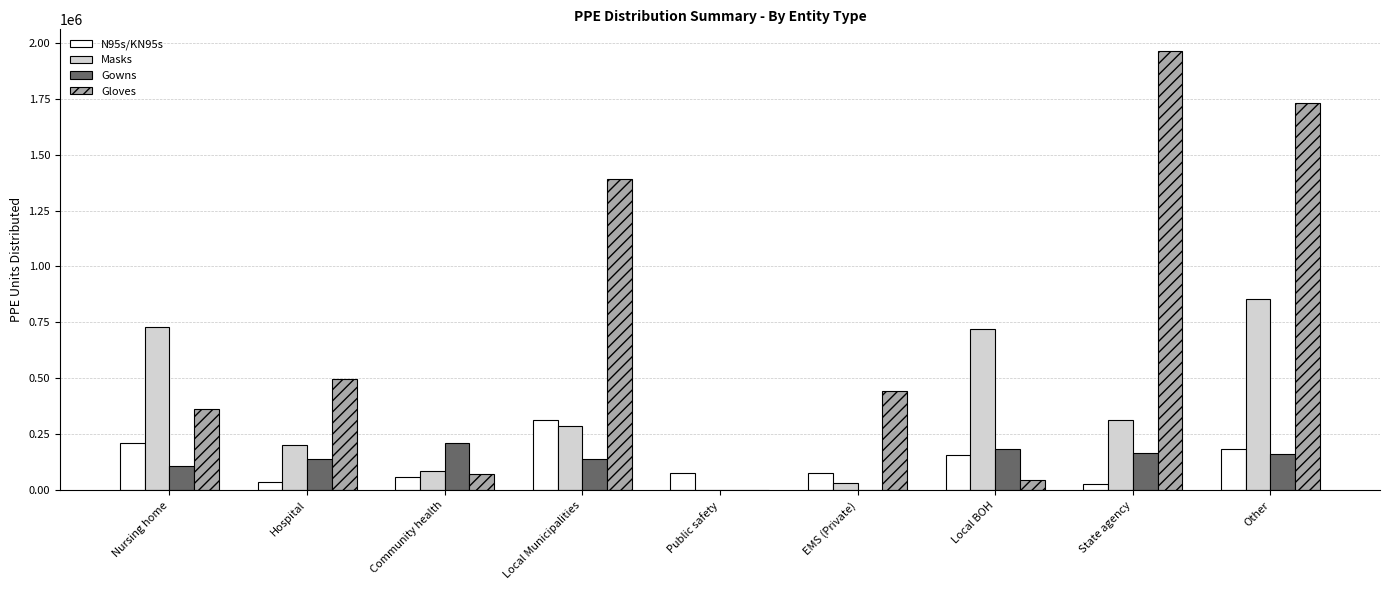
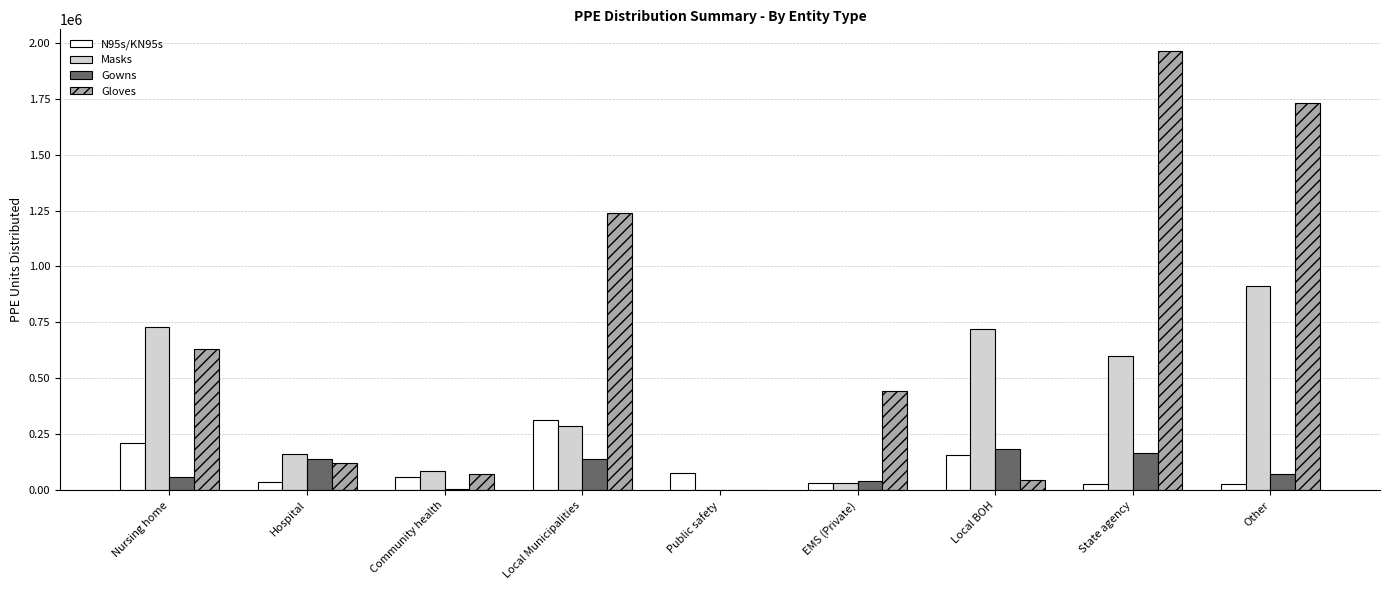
Gowns, Nursing home: 110000 -> 60000
Gloves, Nursing home: 360000 -> 630000
Masks, Hospital: 200000 -> 160000
Gloves, Hospital: 500000 -> 120000
Gowns, Community health: 210000 -> 10000
Gloves, Local Municipalities: 1390000 -> 1240000
N95s/KN95s, EMS (Private): 80000 -> 30000
Gowns, EMS (Private): 0 -> 40000
Masks, State agency: 320000 -> 600000
N95s/KN95s, Other: 180000 -> 30000
Masks, Other: 850000 -> 910000
Gowns, Other: 160000 -> 70000
